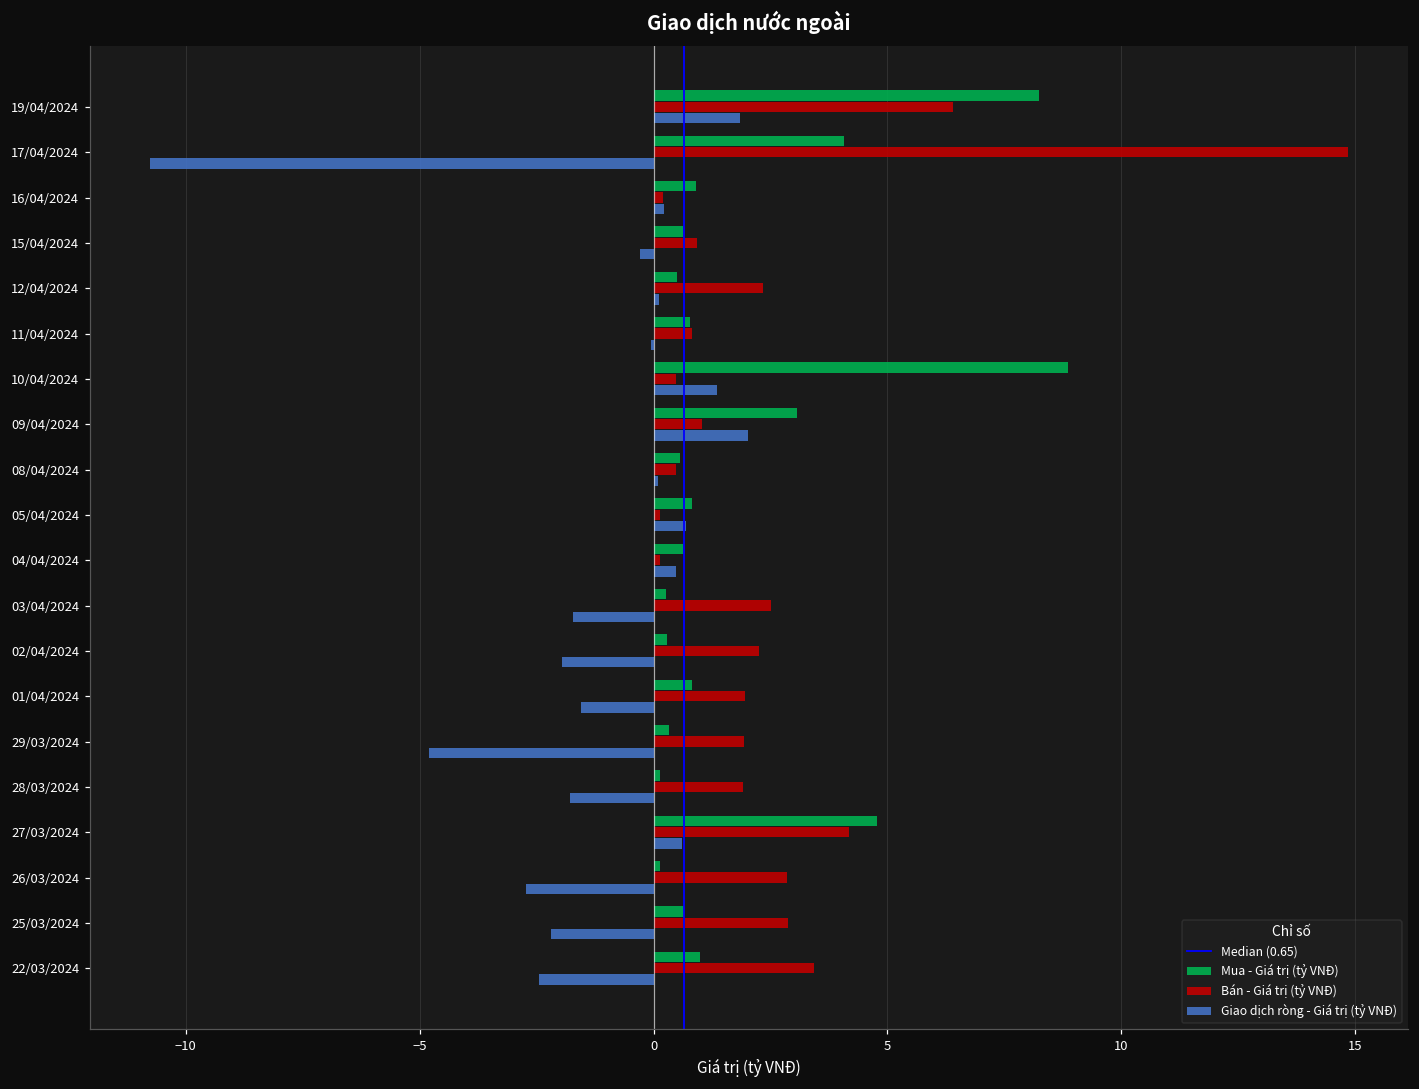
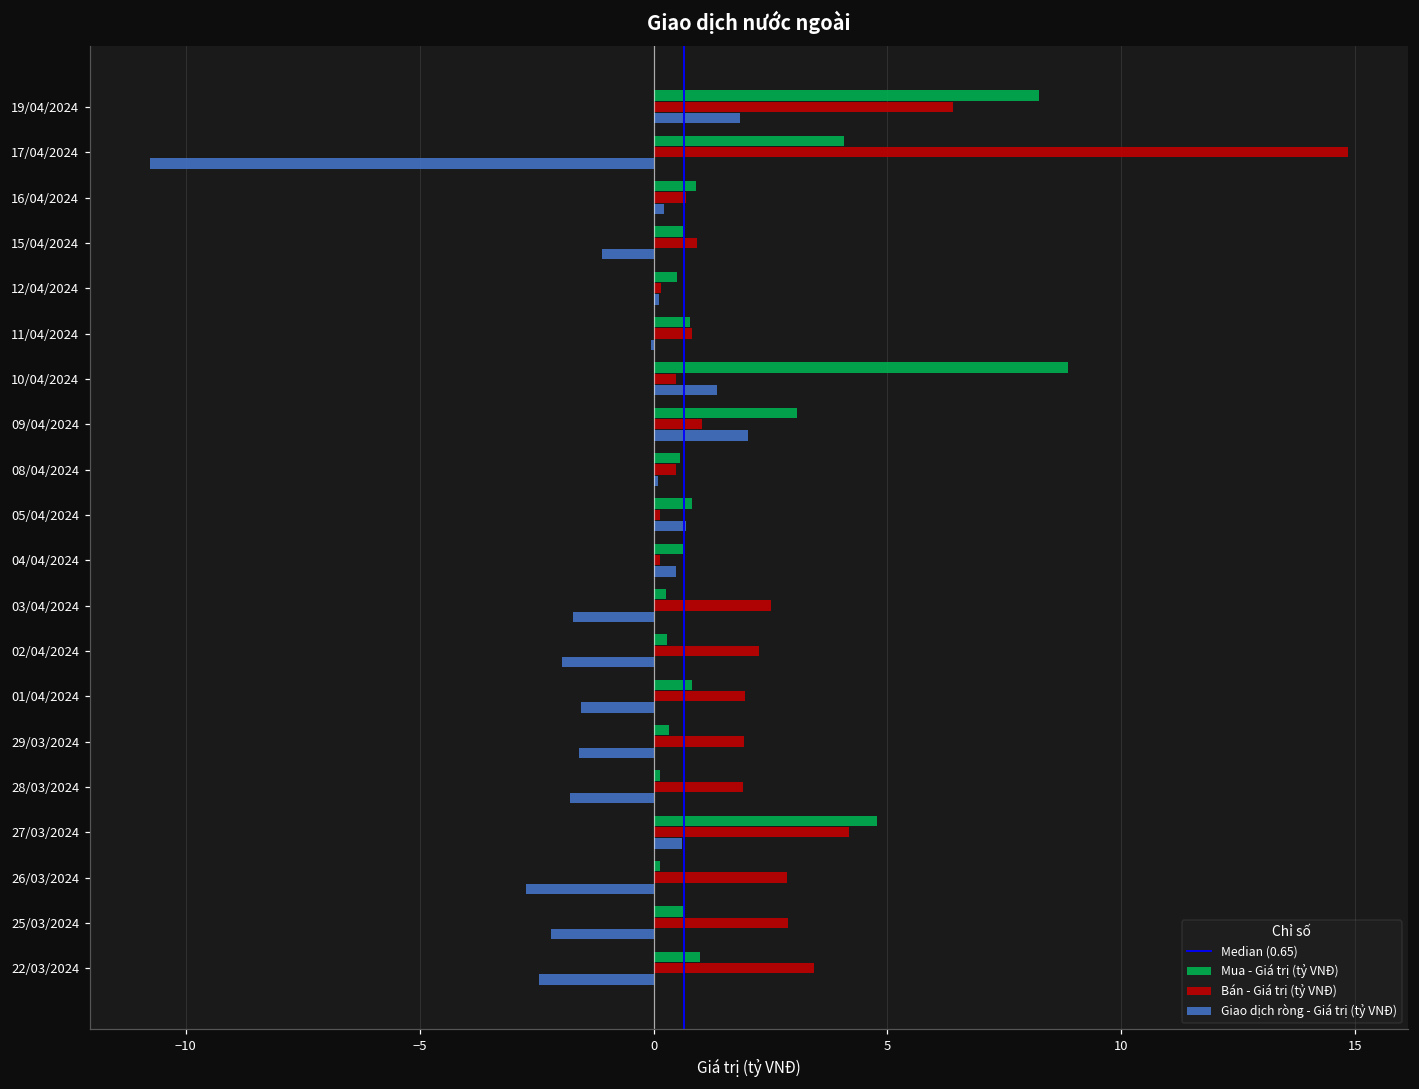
Bán - Giá trị (tỷ VNĐ), 16/04/2024: 0.2 -> 0.7
Giao dịch ròng - Giá trị (tỷ VNĐ), 15/04/2024: -0.3 -> -1.1
Bán - Giá trị (tỷ VNĐ), 12/04/2024: 2.3 -> 0.2
Giao dịch ròng - Giá trị (tỷ VNĐ), 29/03/2024: -4.8 -> -1.6
